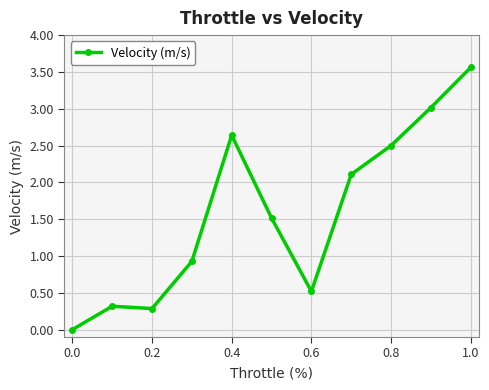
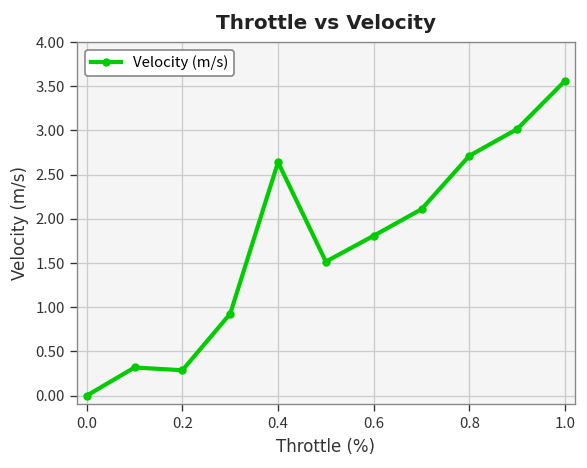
0.6: 0.5 -> 1.8
0.8: 2.5 -> 2.7
